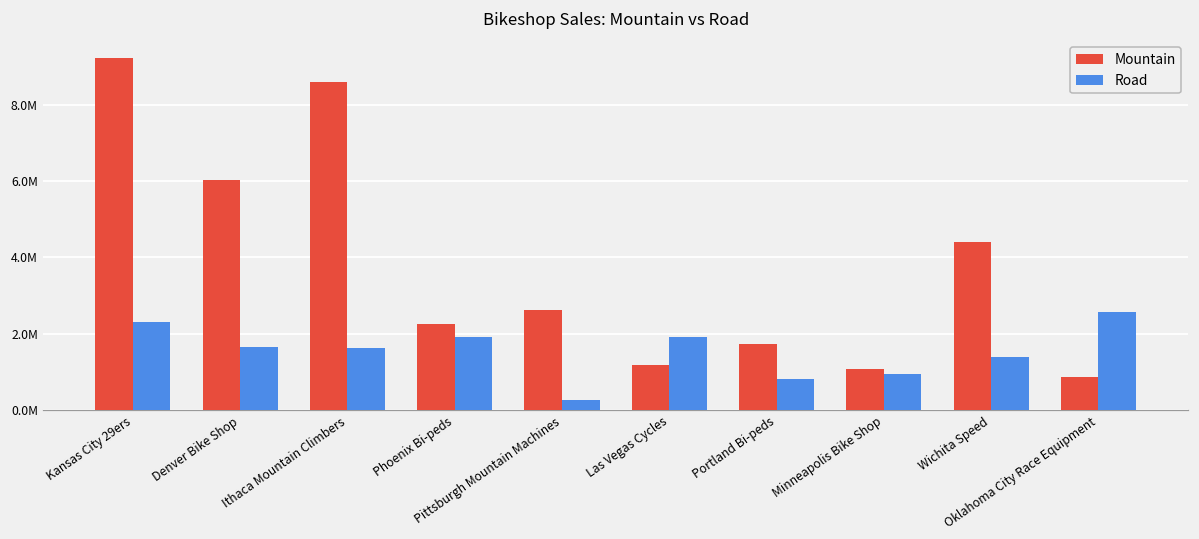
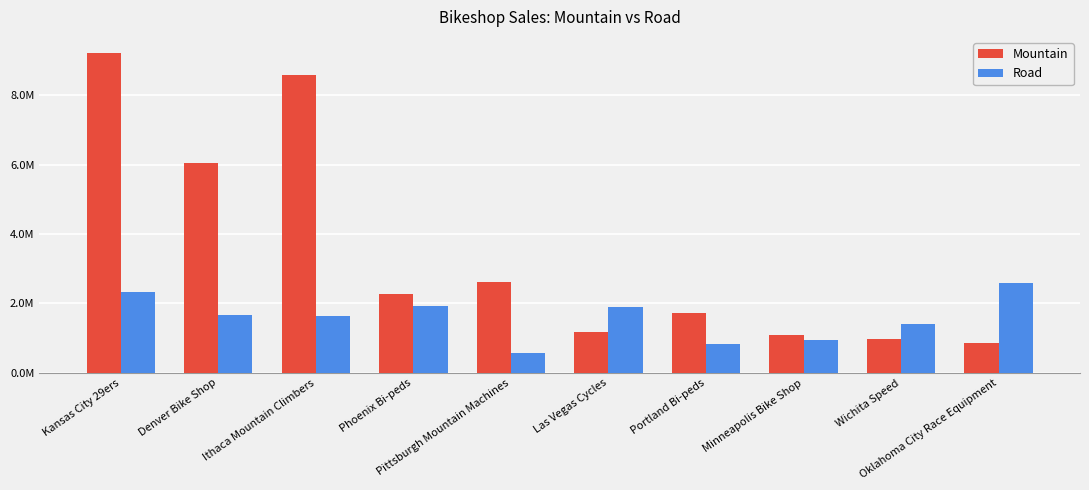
Road, Pittsburgh Mountain Machines: 300000 -> 600000
Mountain, Wichita Speed: 4400000 -> 1000000
